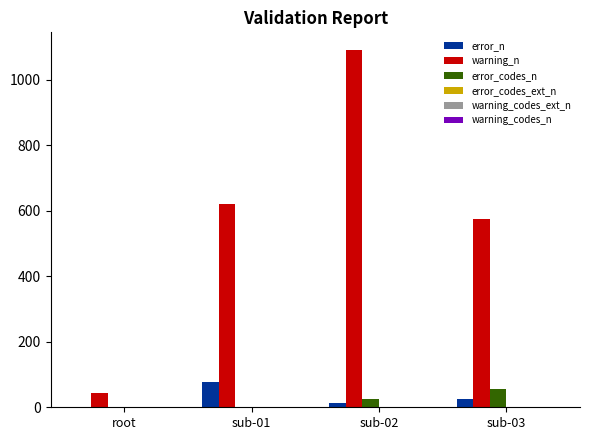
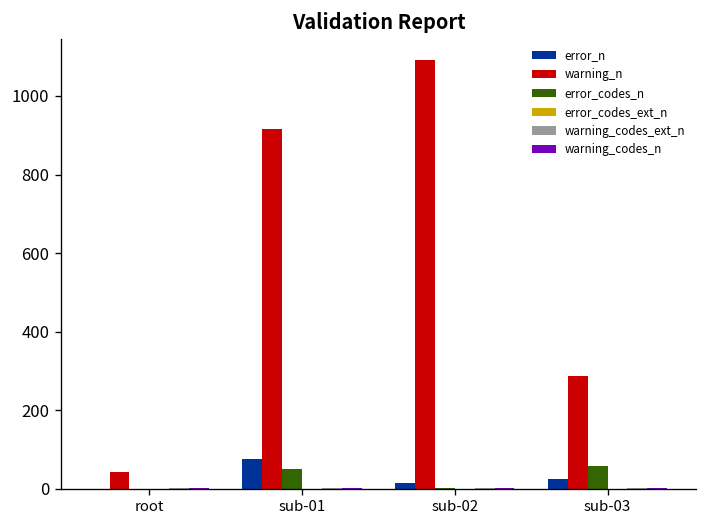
warning_n, sub-01: 620 -> 920
error_codes_n, sub-01: 0 -> 50
error_codes_n, sub-02: 30 -> 0
warning_n, sub-03: 570 -> 290
